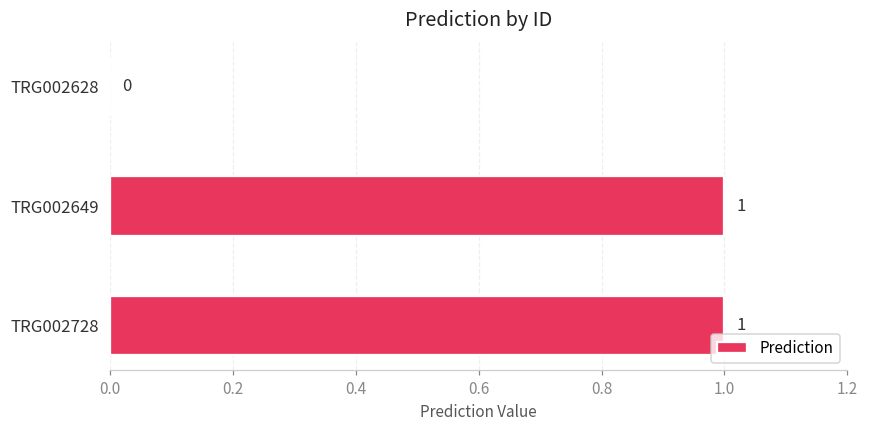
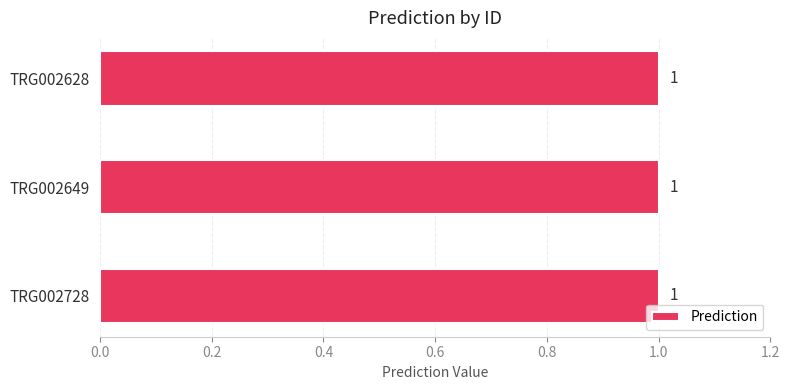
TRG002628: 0 -> 1
